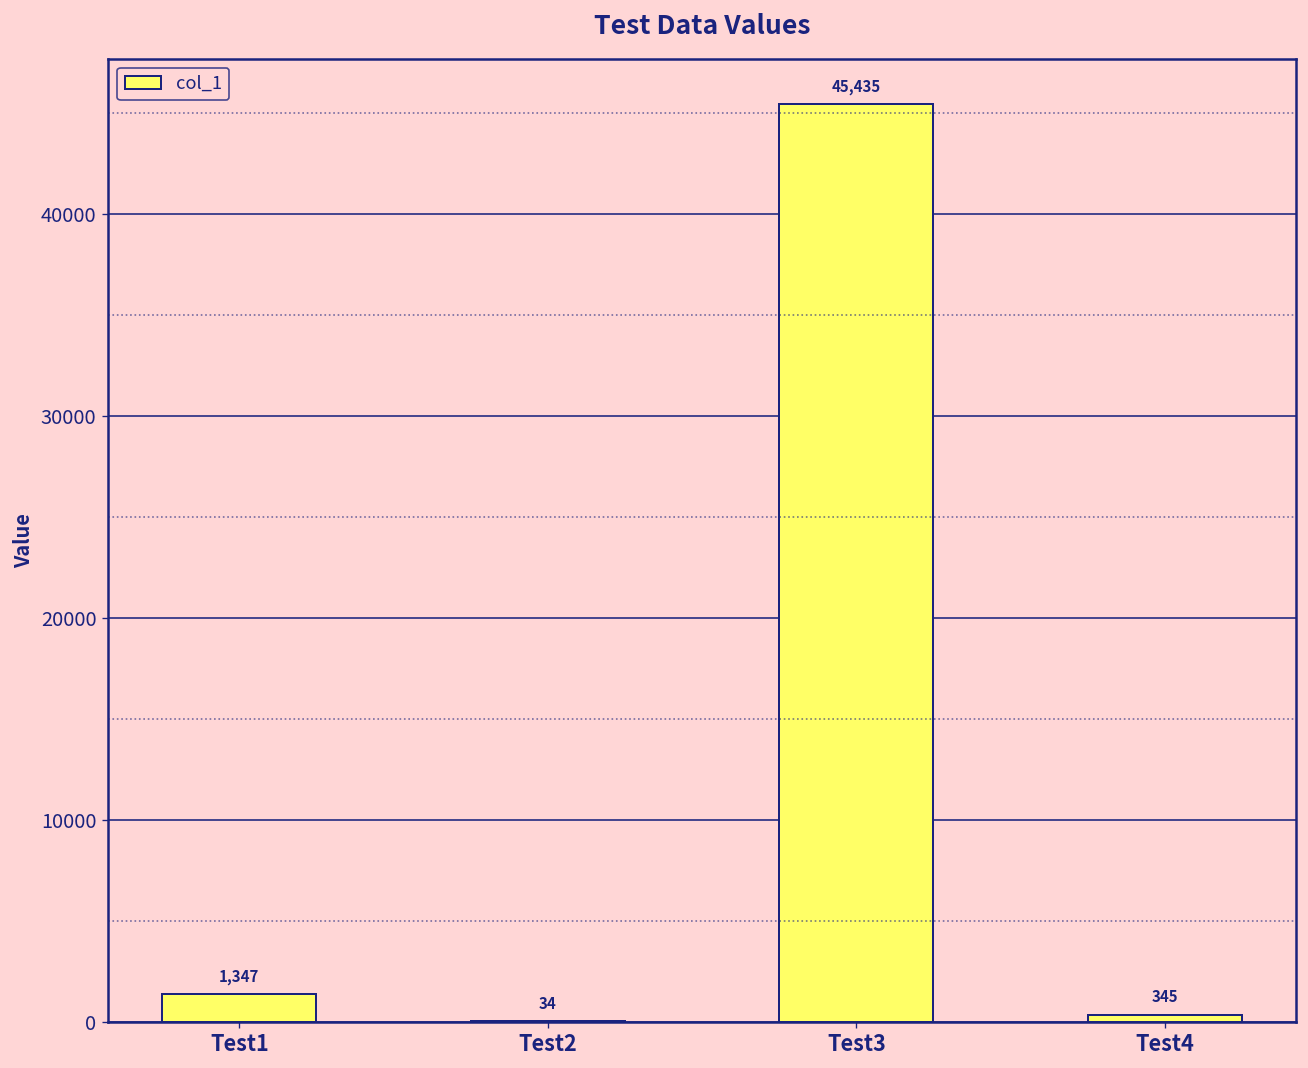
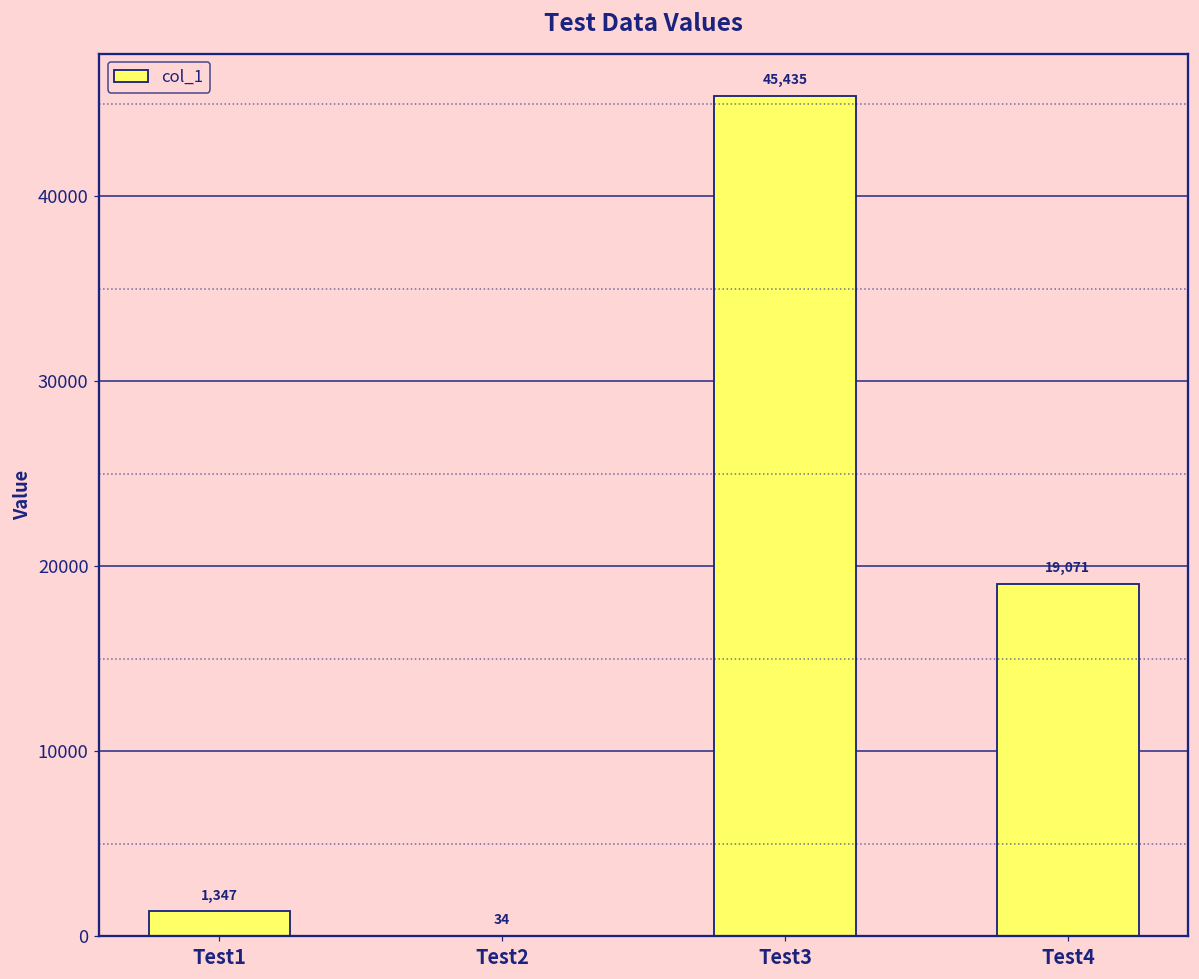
Test4: 345 -> 19,071
